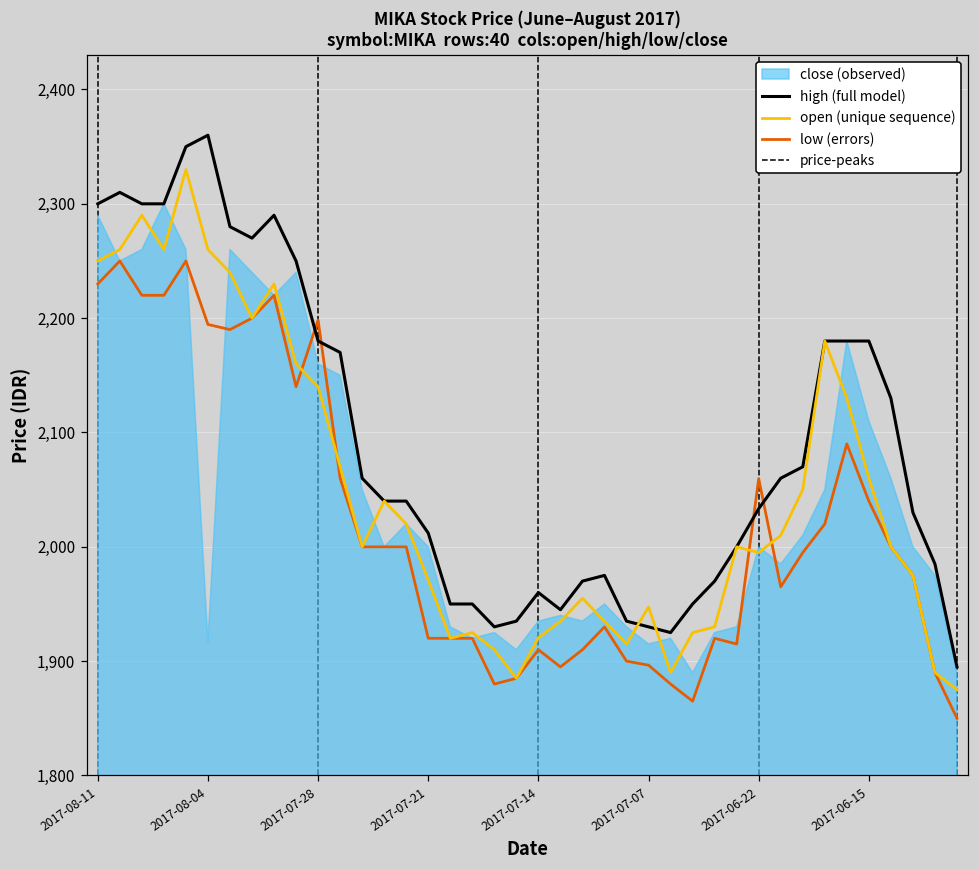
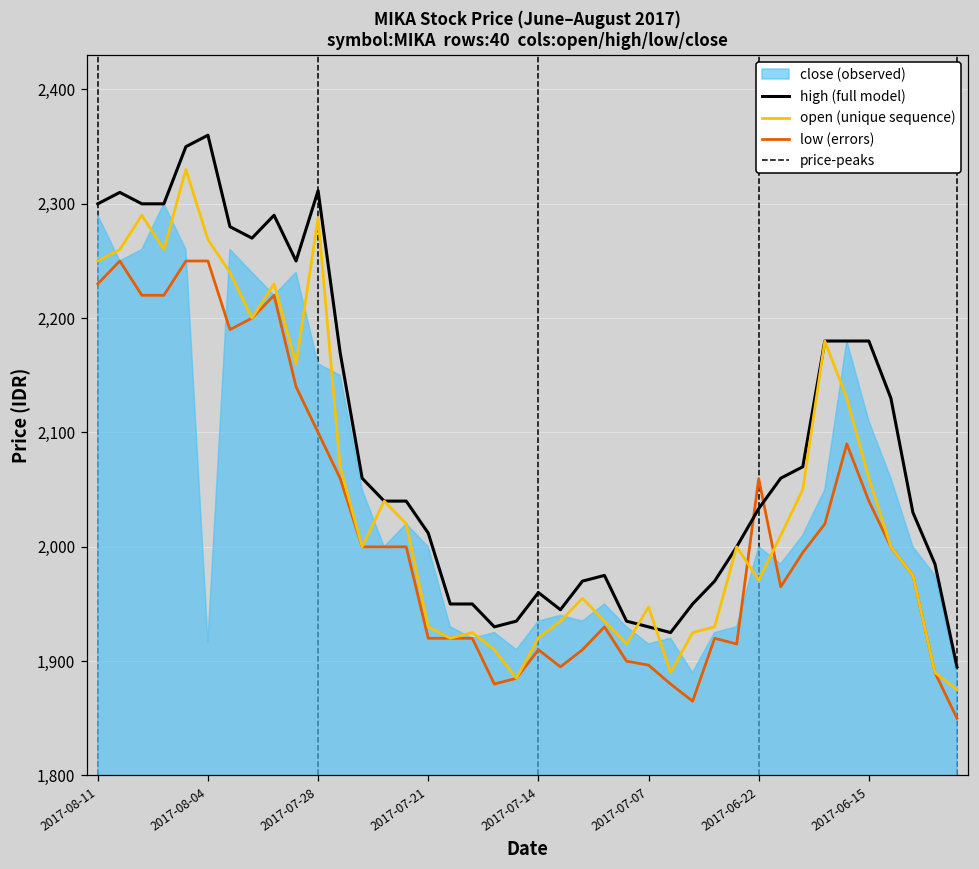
open (unique sequence), 2017-08-04: 2,260 -> 2,269
low (errors), 2017-08-04: 2,195 -> 2,250
high (full model), 2017-07-28: 2,180 -> 2,312
open (unique sequence), 2017-07-28: 2,140 -> 2,288
low (errors), 2017-07-28: 2,198 -> 2,100
open (unique sequence), 2017-07-21: 1,971 -> 1,930
open (unique sequence), 2017-06-22: 1,995 -> 1,971
